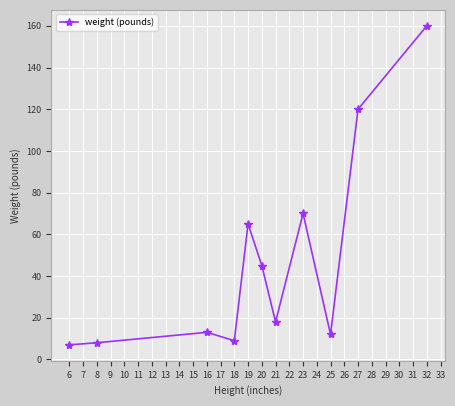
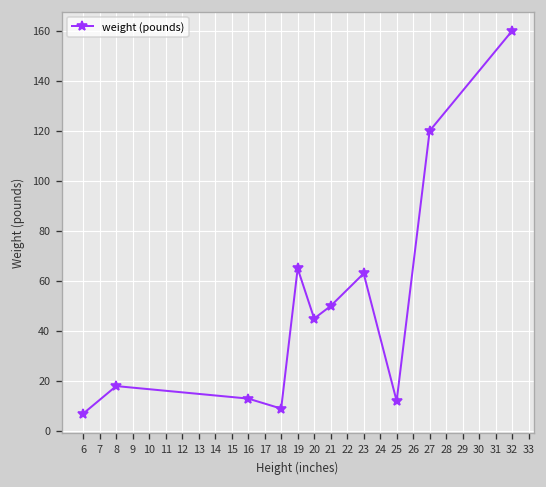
8: 8 -> 18
21: 18 -> 50
23: 70 -> 63
